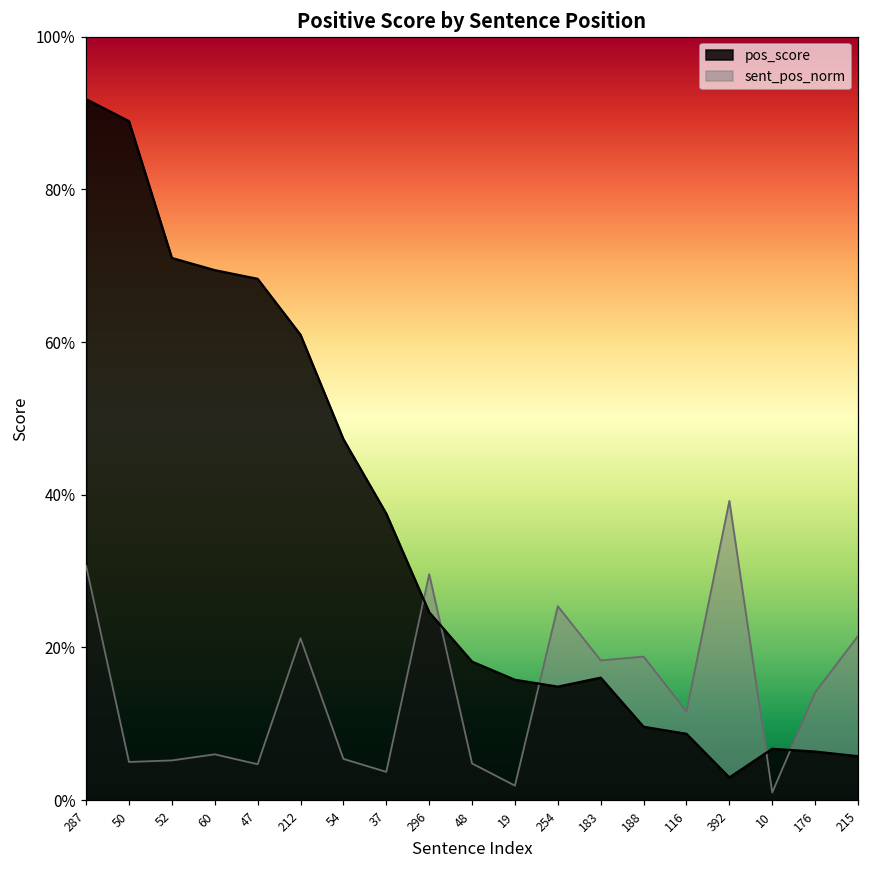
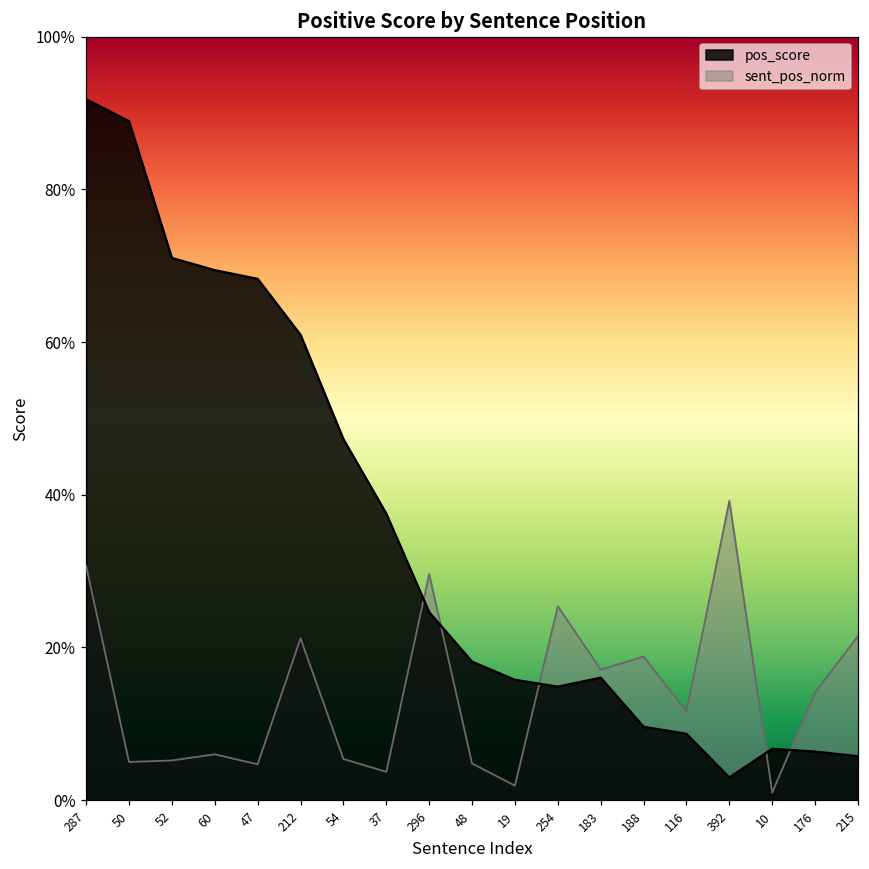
sent_pos_norm, 183: 18% -> 17%
